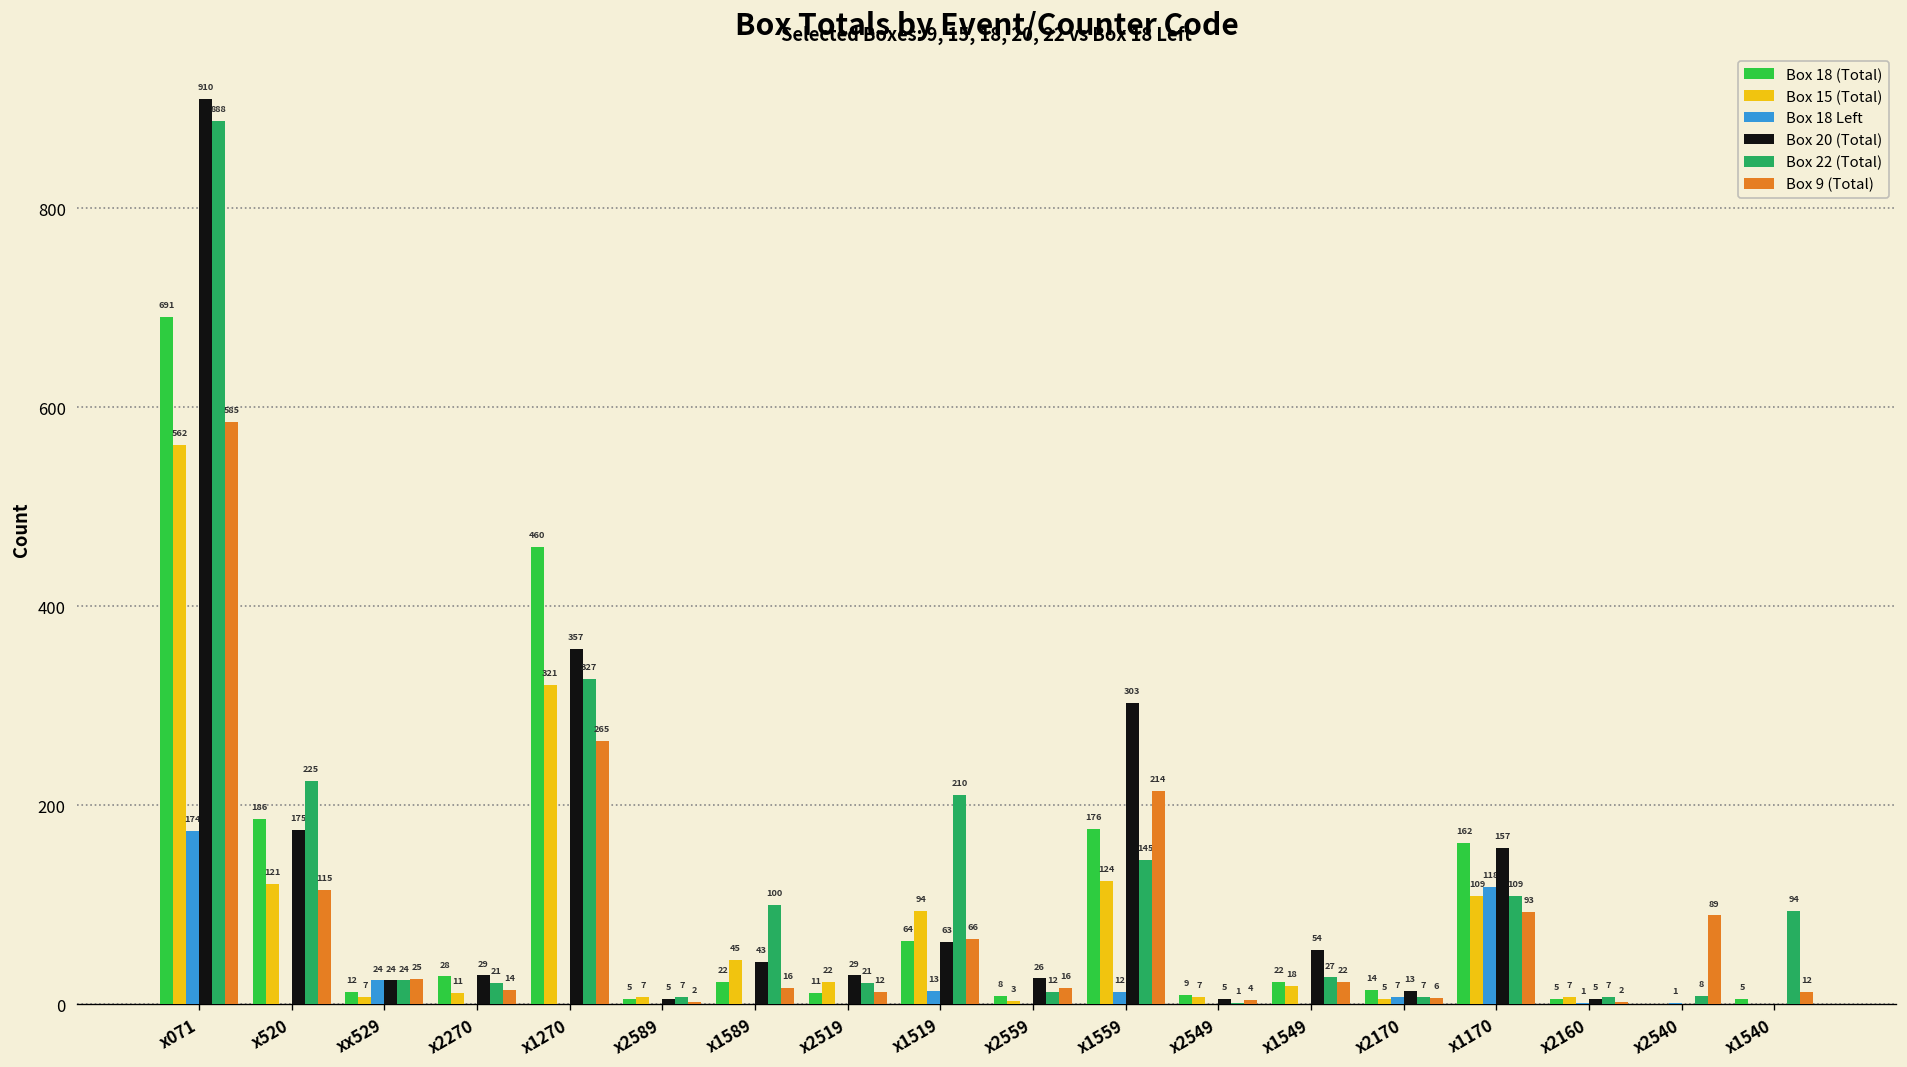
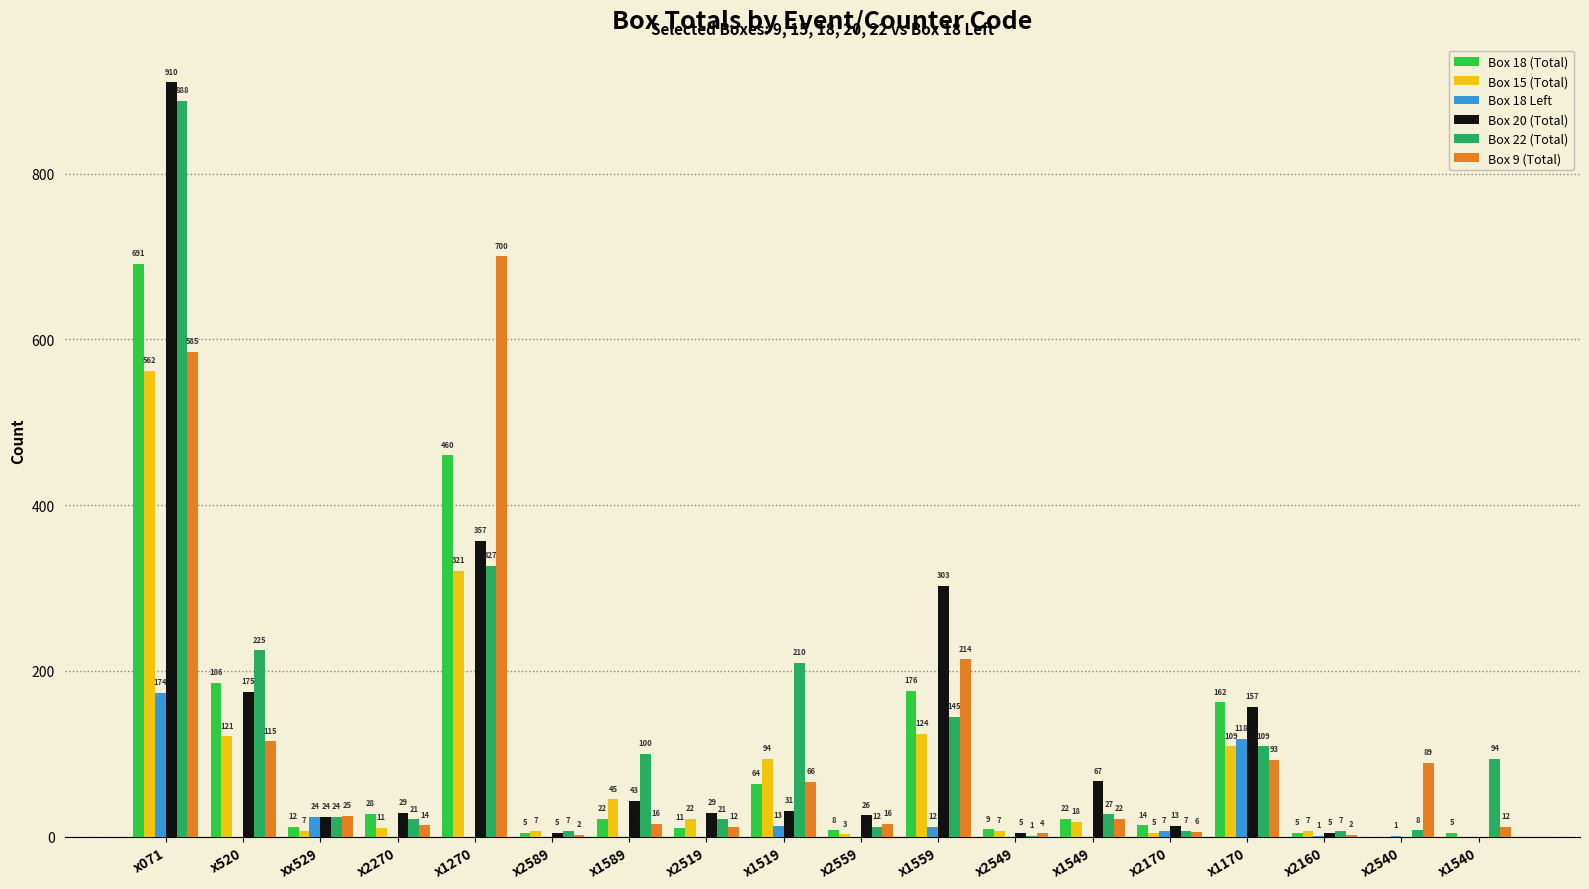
Box 9 (Total), x1270: 265 -> 700
Box 20 (Total), x1519: 63 -> 31
Box 20 (Total), x1549: 54 -> 67
